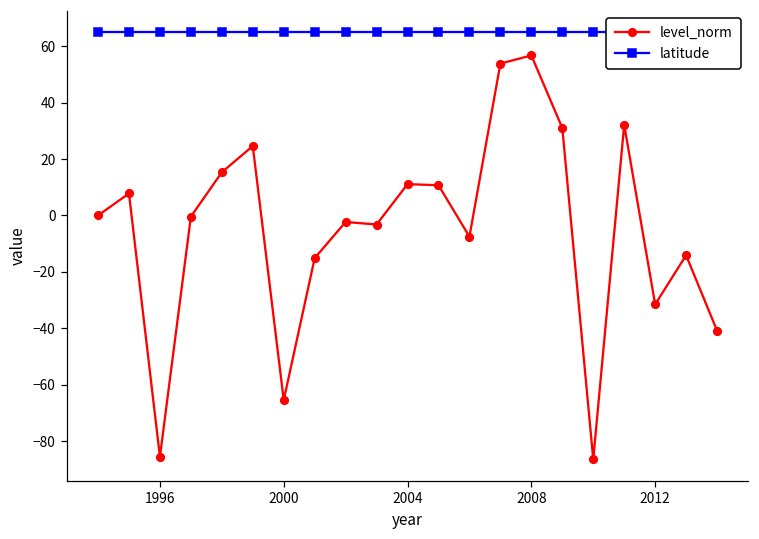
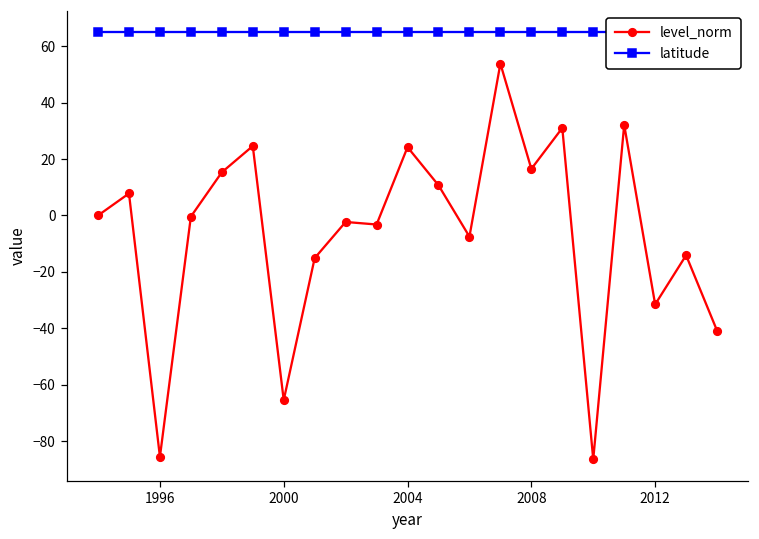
level_norm, 2004: 11 -> 24
level_norm, 2008: 57 -> 17
